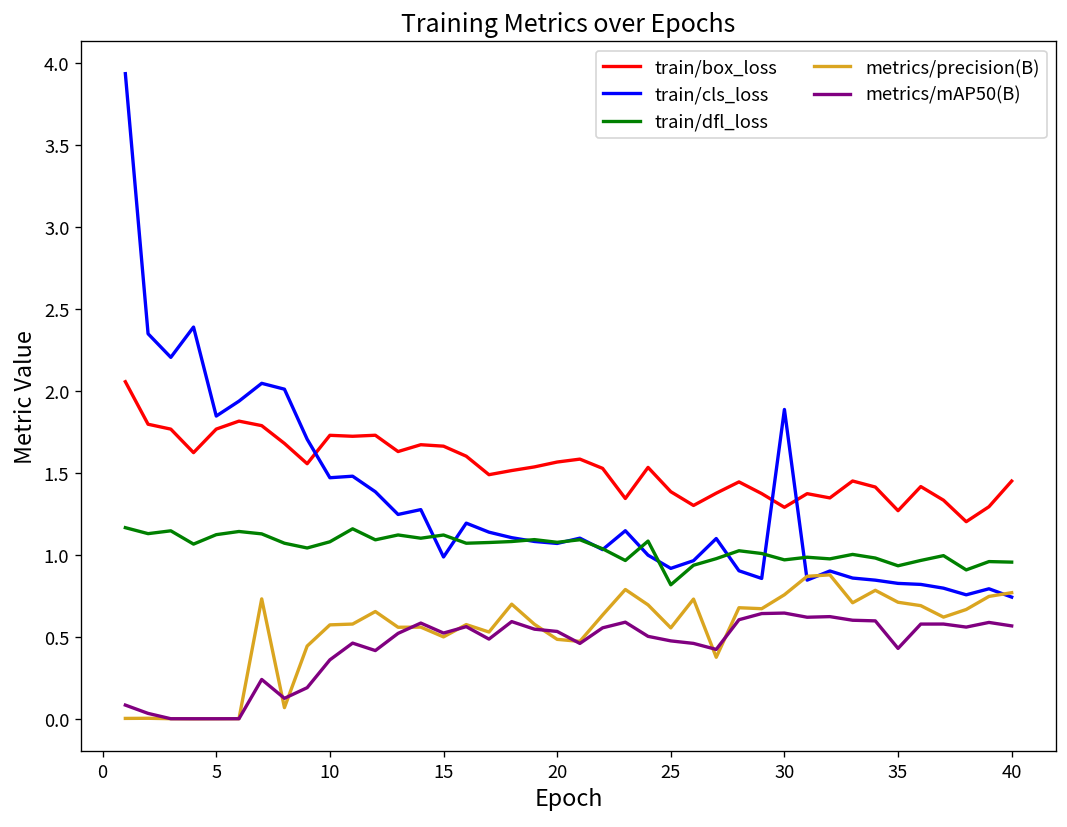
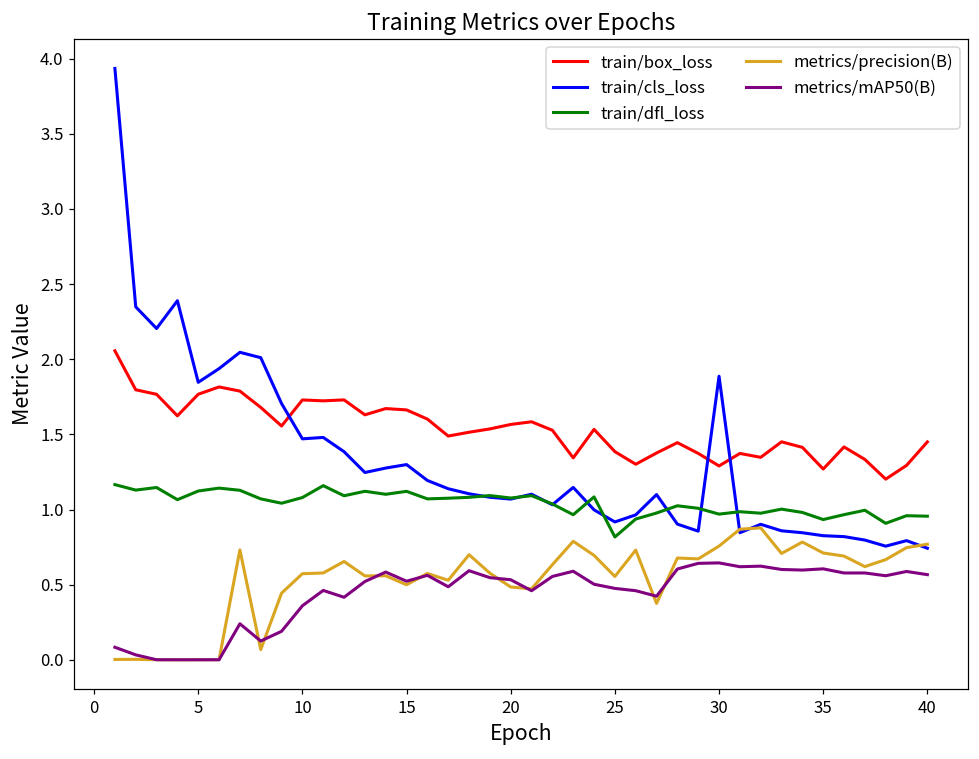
train/cls_loss, 15: 0.99 -> 1.30
metrics/mAP50(B), 35: 0.43 -> 0.61
